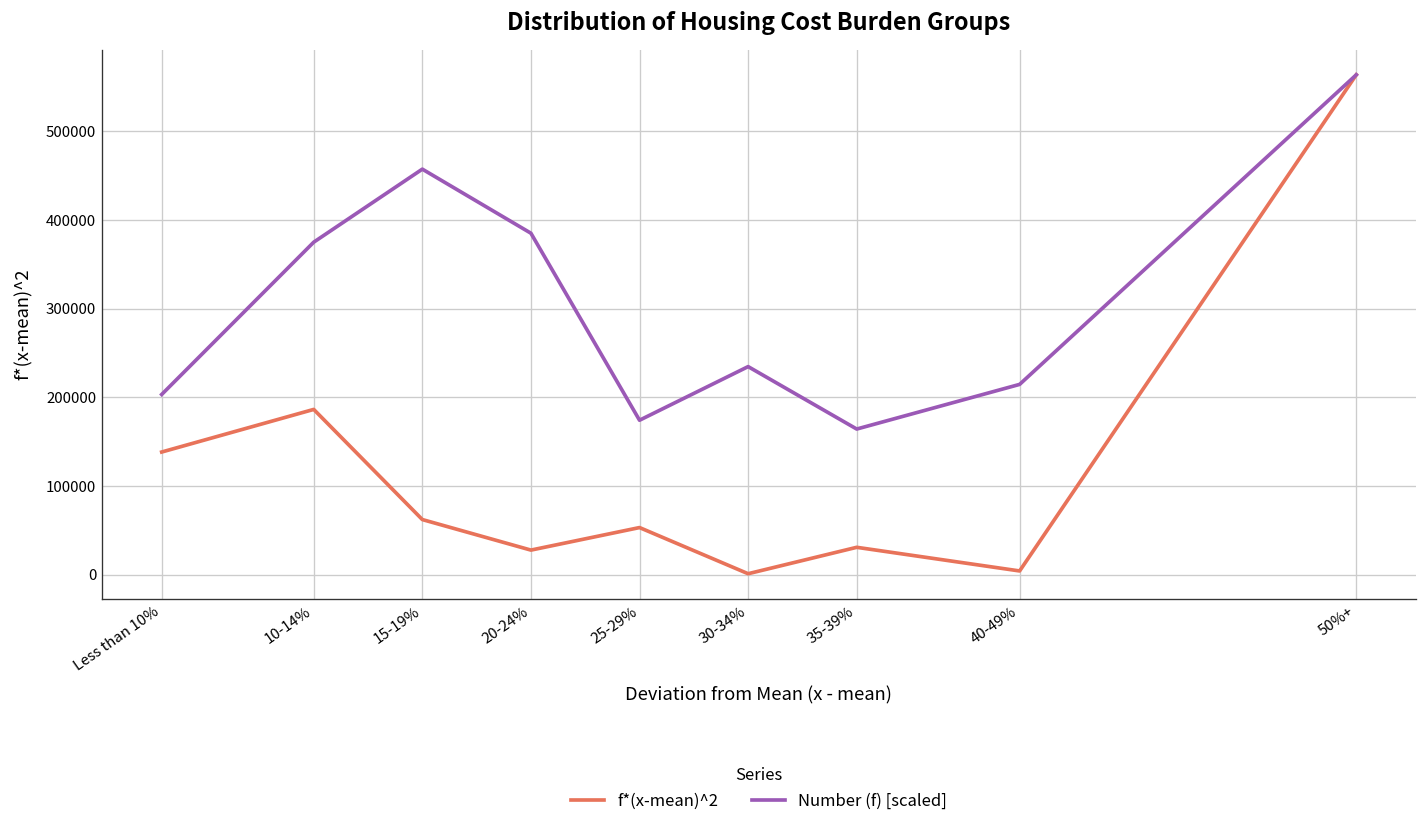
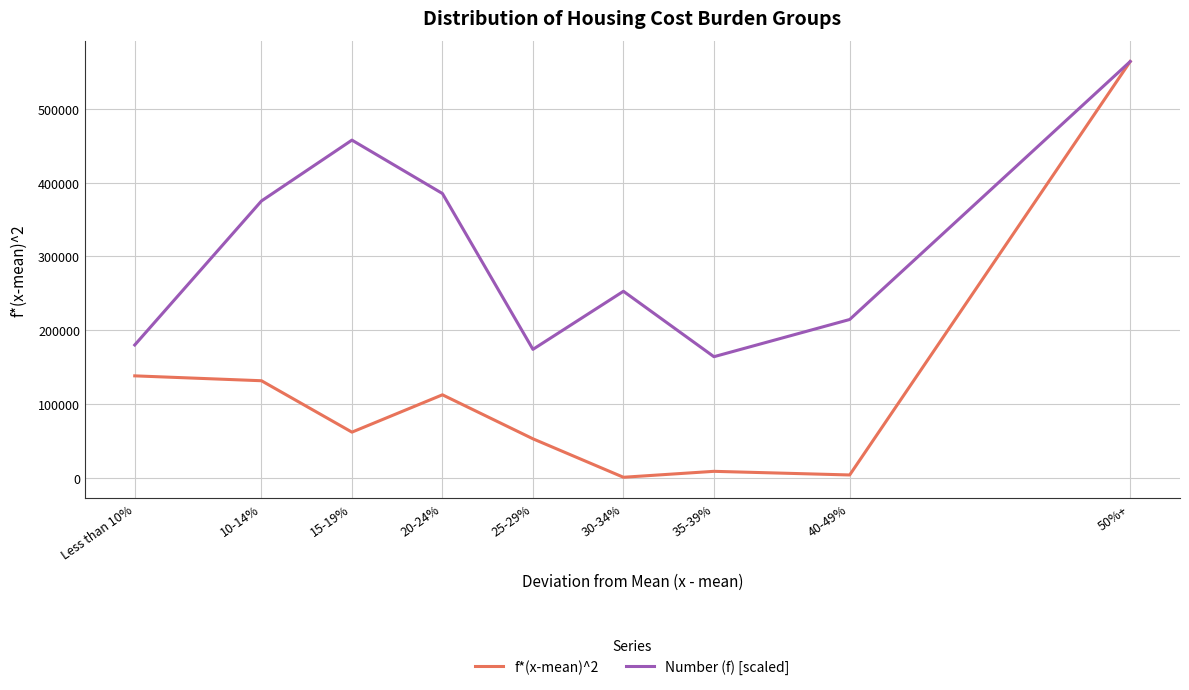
Number (f) [scaled], Less than 10%: 200000 -> 180000
f*(x-mean)^2, 10-14%: 190000 -> 130000
f*(x-mean)^2, 20-24%: 30000 -> 110000
Number (f) [scaled], 30-34%: 230000 -> 250000
f*(x-mean)^2, 35-39%: 30000 -> 10000
